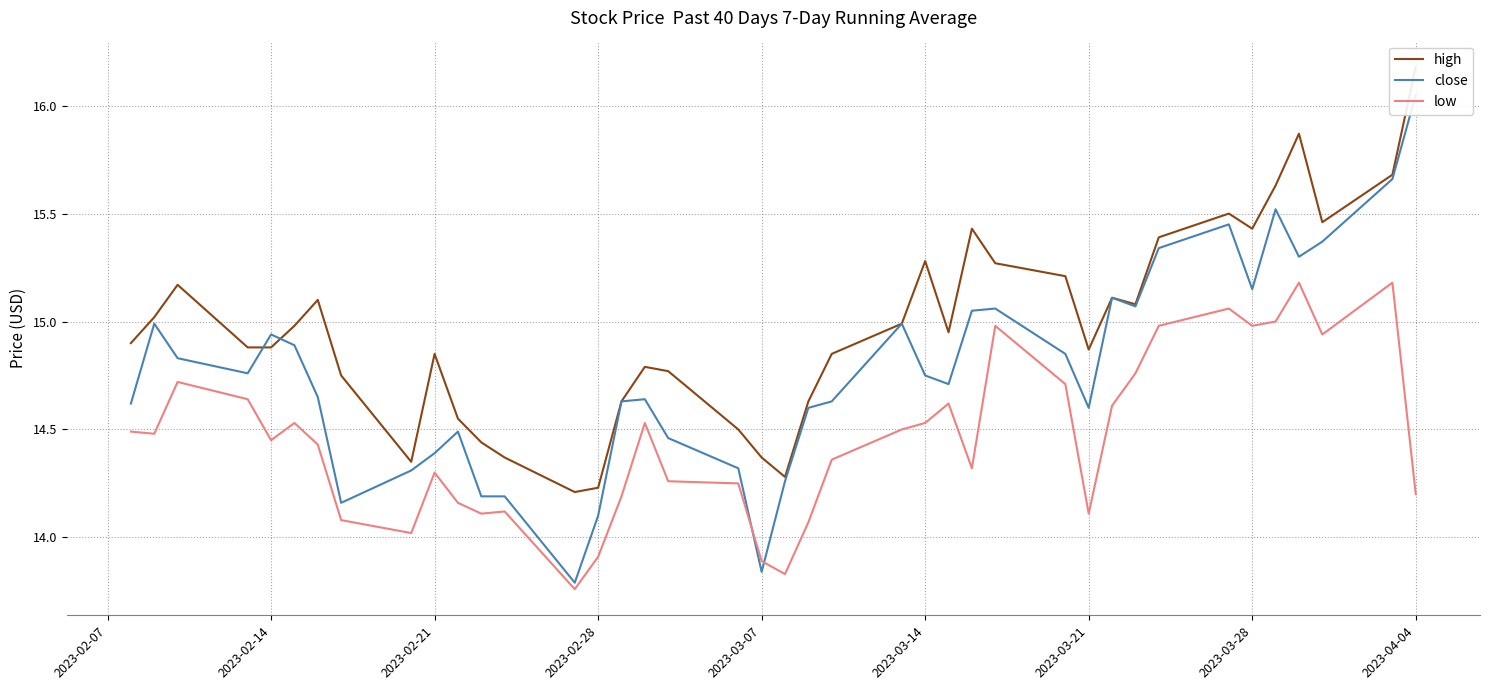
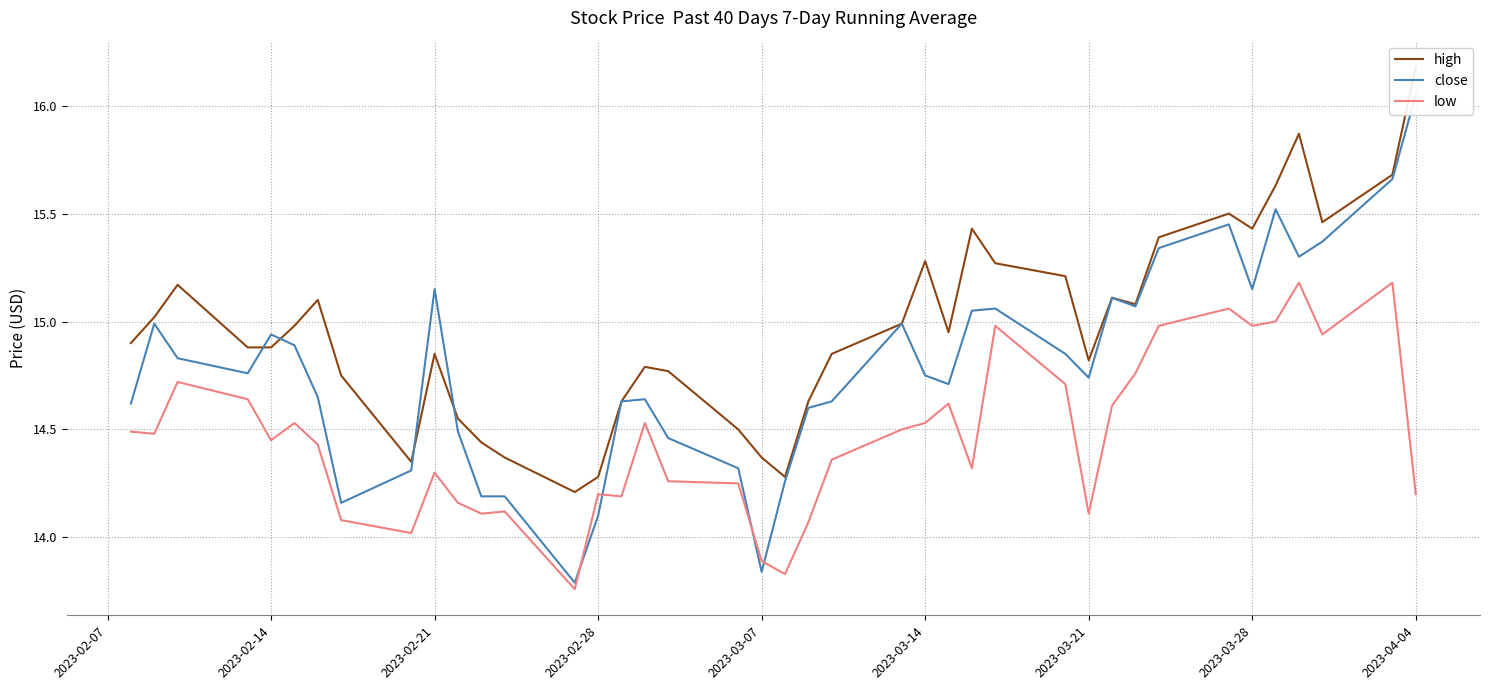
close, 2023-02-21: 14.39 -> 15.15
high, 2023-02-28: 14.23 -> 14.28
low, 2023-02-28: 13.91 -> 14.20
high, 2023-03-21: 14.87 -> 14.82
close, 2023-03-21: 14.60 -> 14.74
